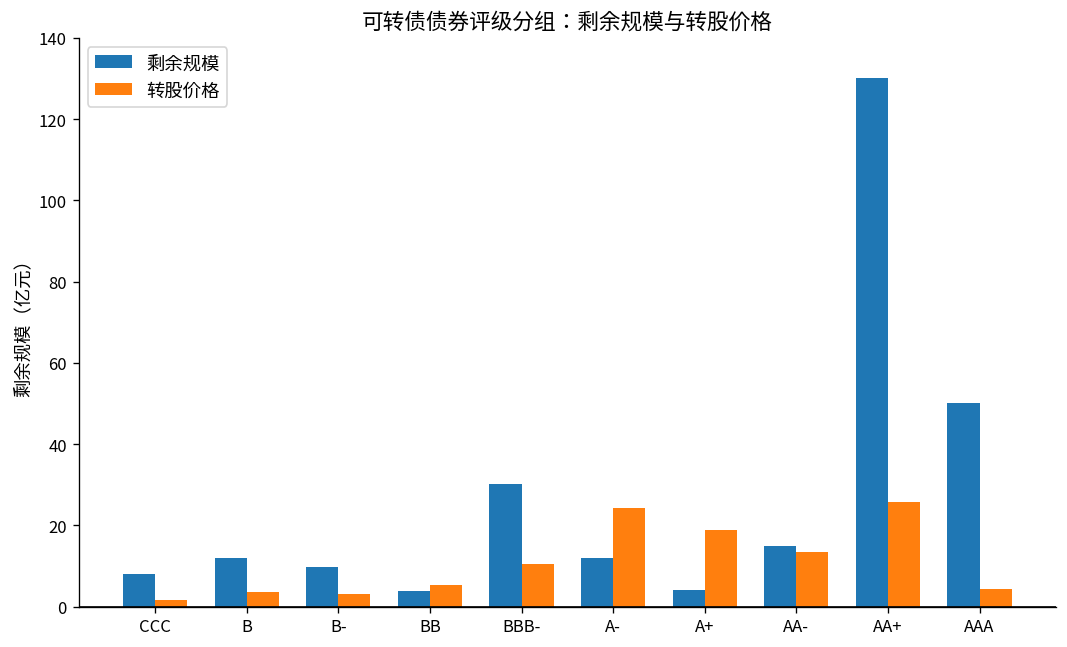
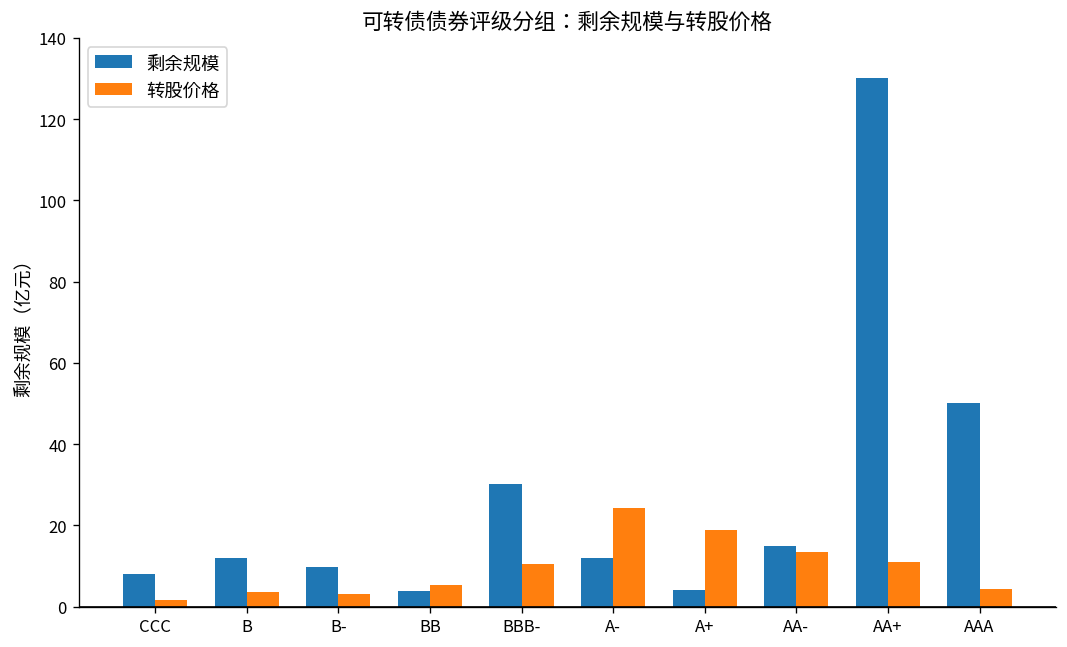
转股价格, AA+: 26 -> 11
